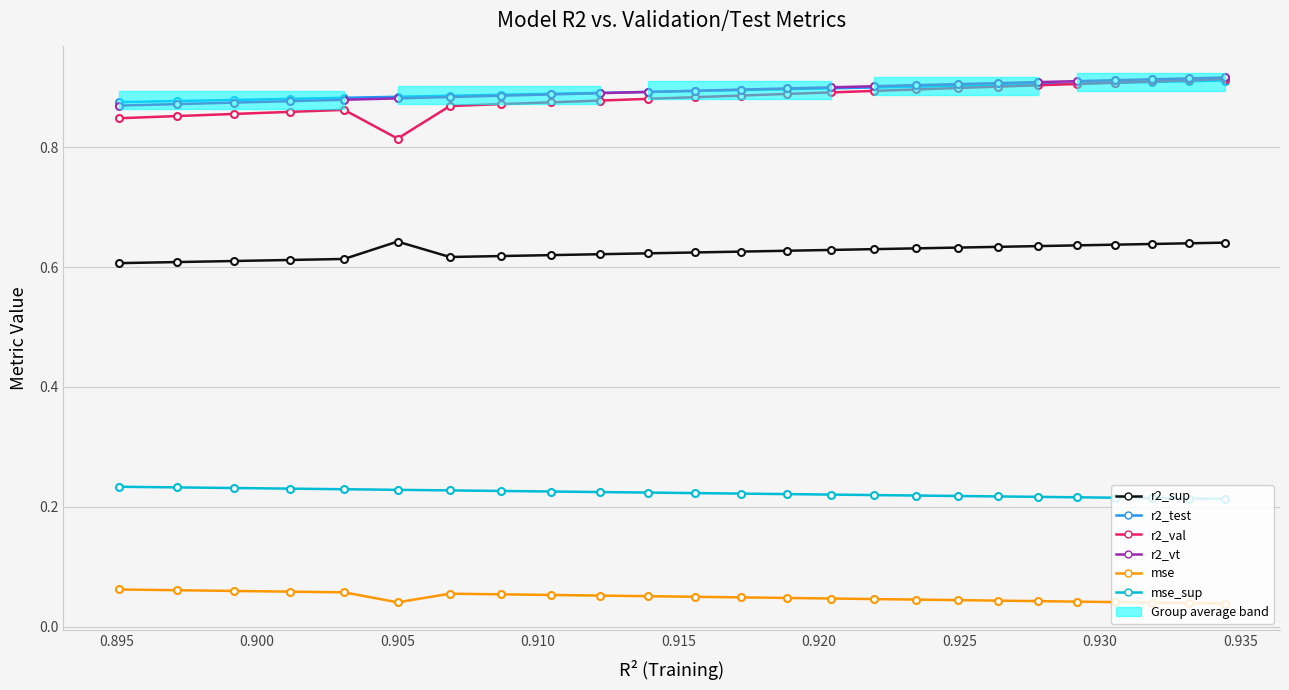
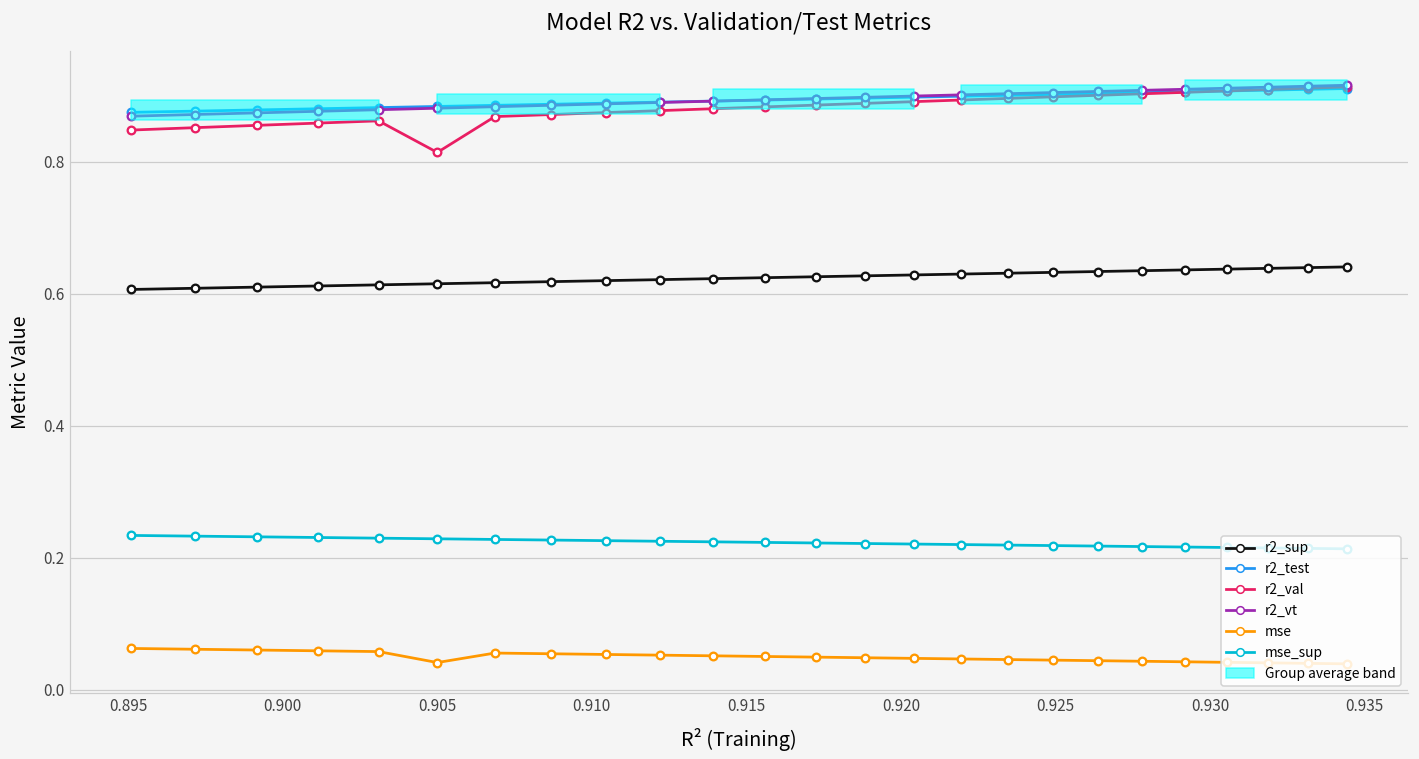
r2_sup, 0.905: 0.64 -> 0.62
